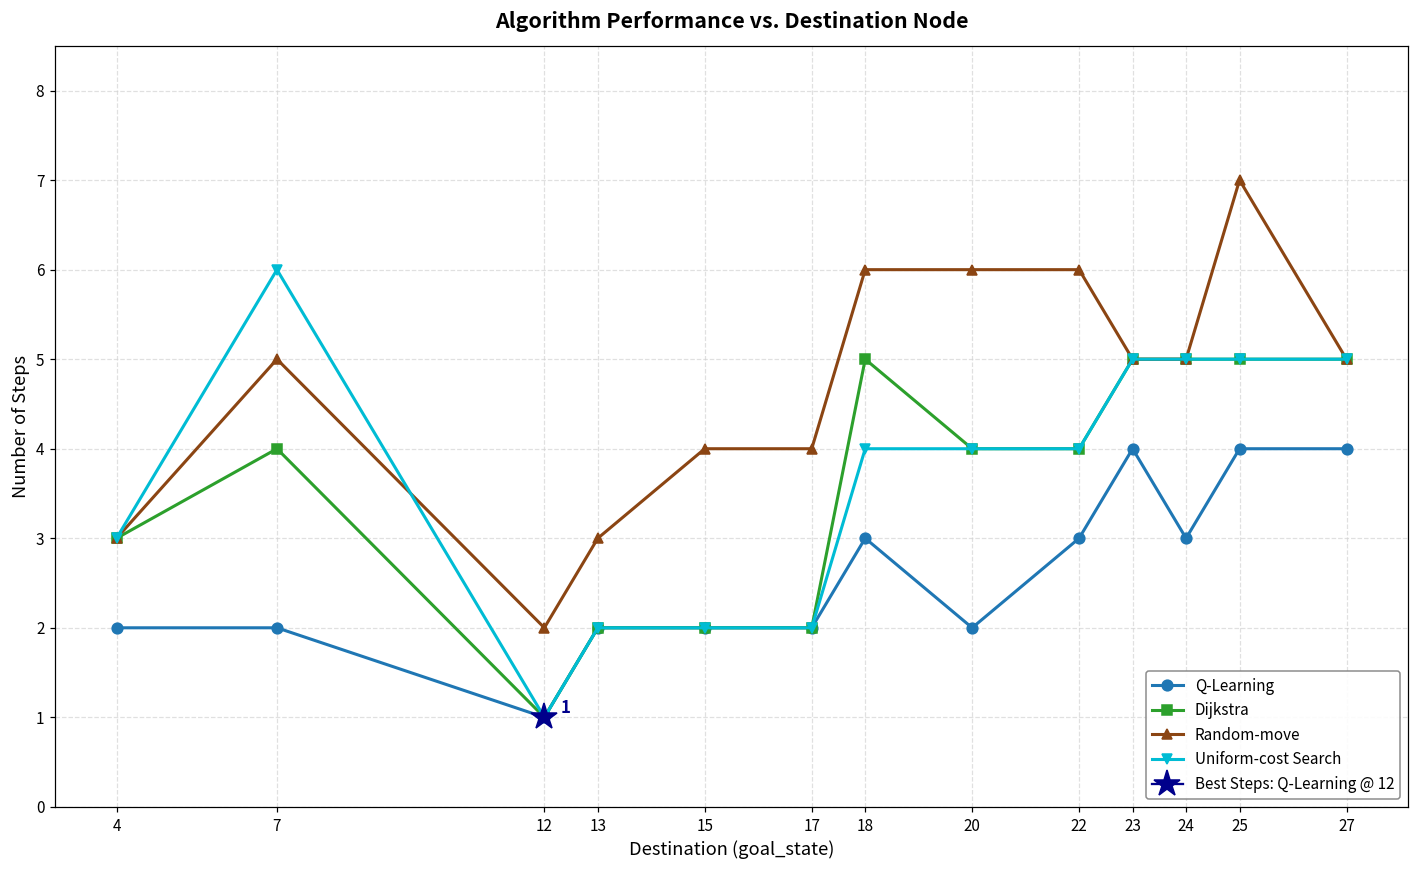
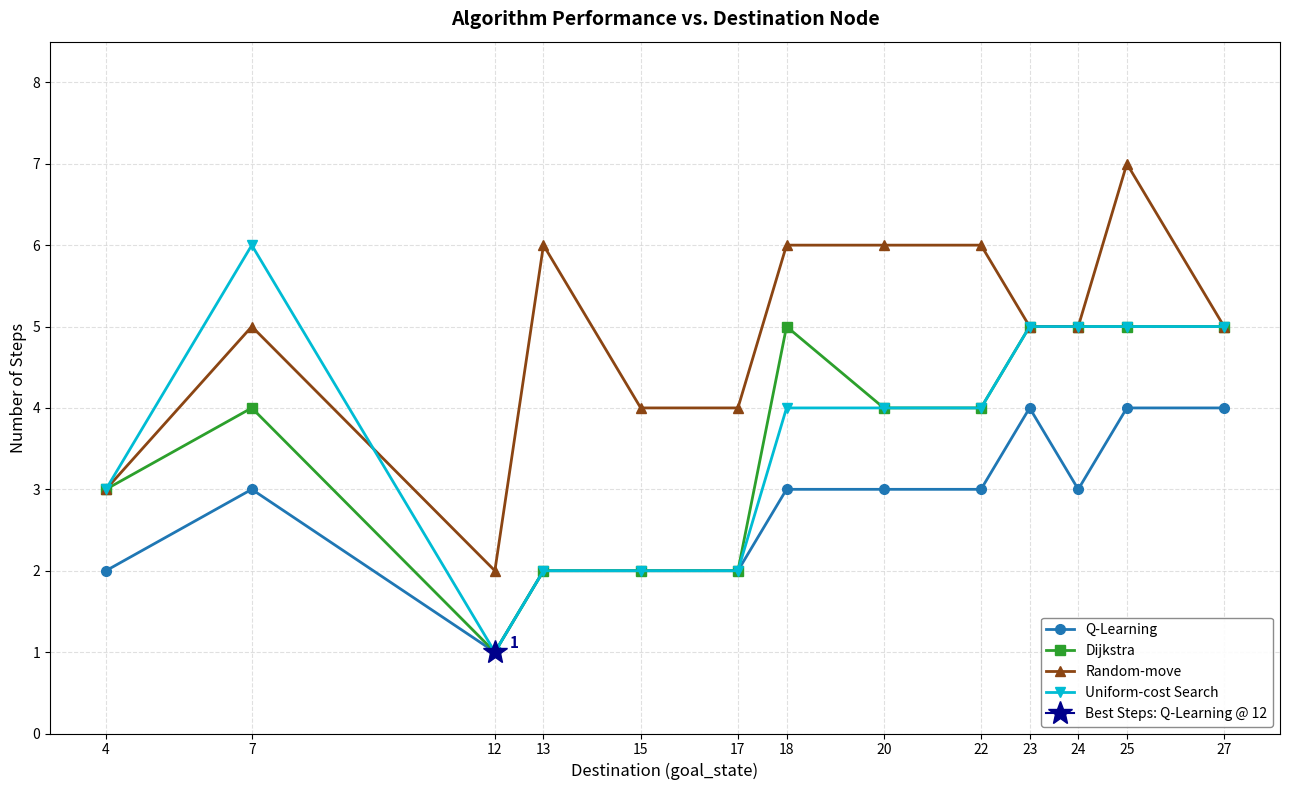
Q-Learning, 7: 2 -> 3
Random-move, 13: 3 -> 6
Q-Learning, 20: 2 -> 3
